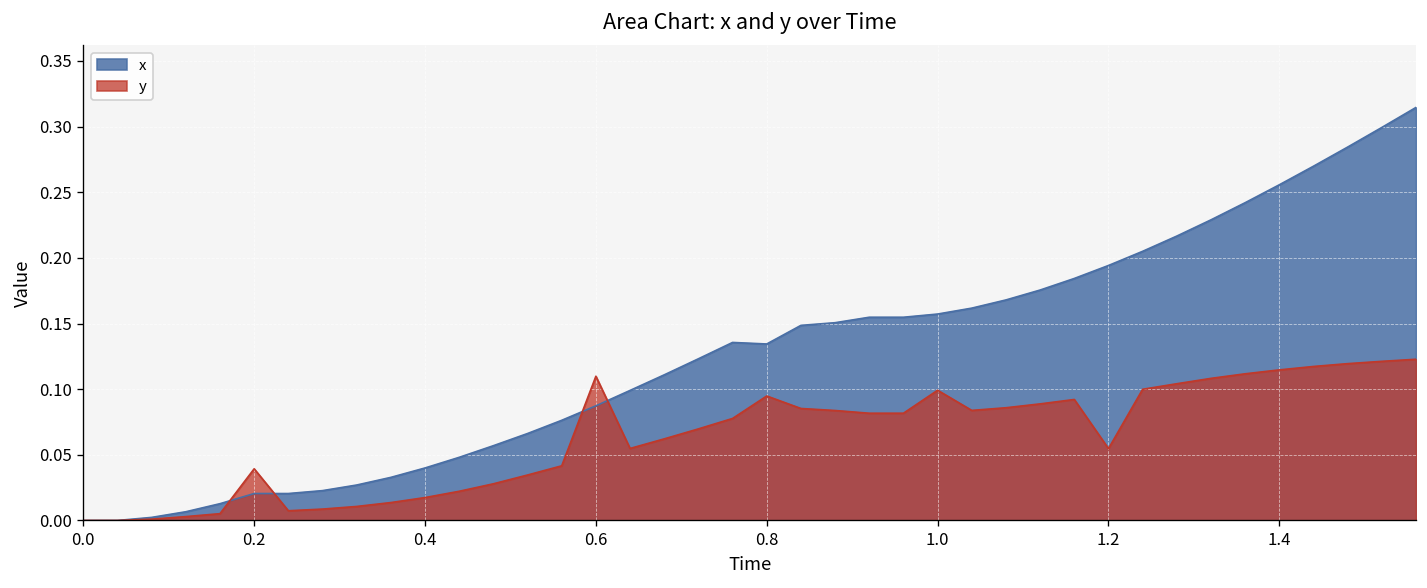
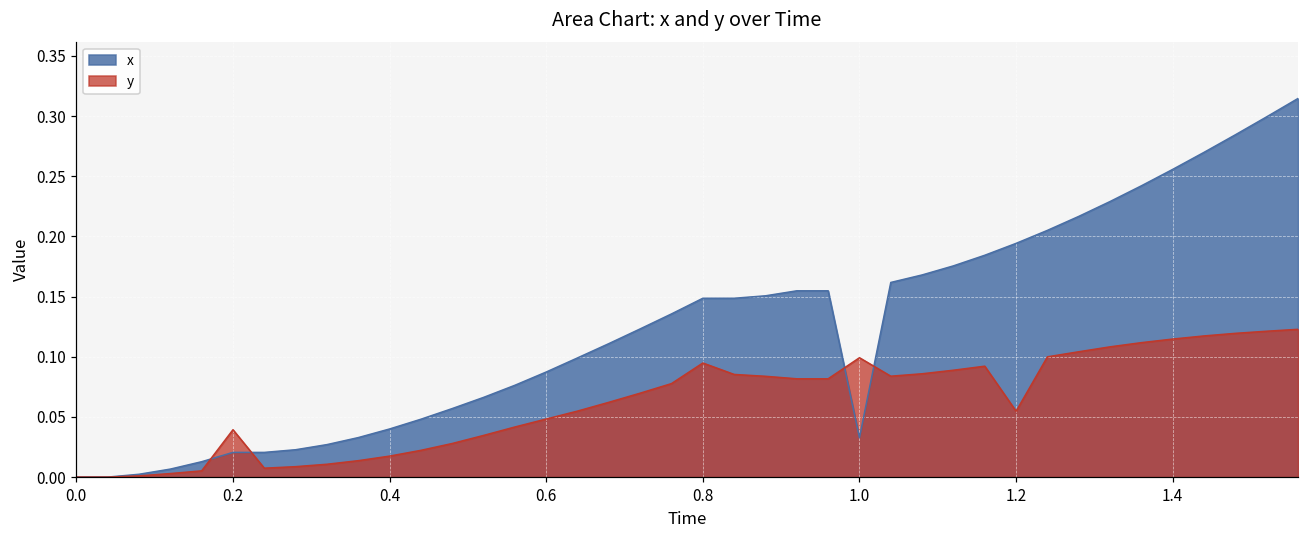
y, 0.6: 0.110 -> 0.048
x, 0.8: 0.134 -> 0.149
x, 1.0: 0.157 -> 0.033
